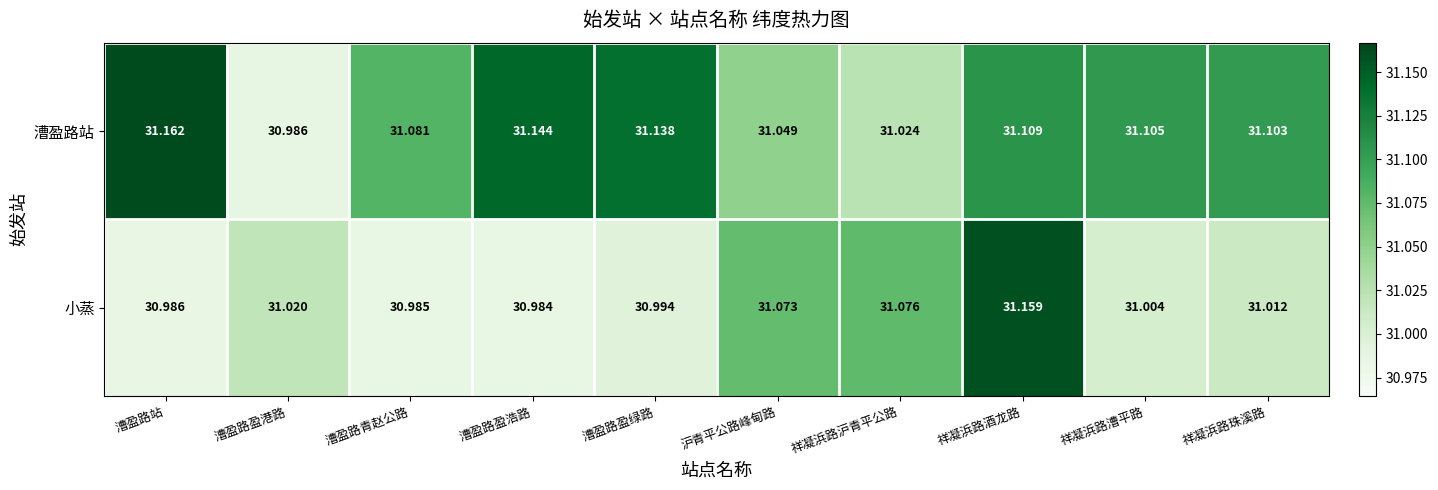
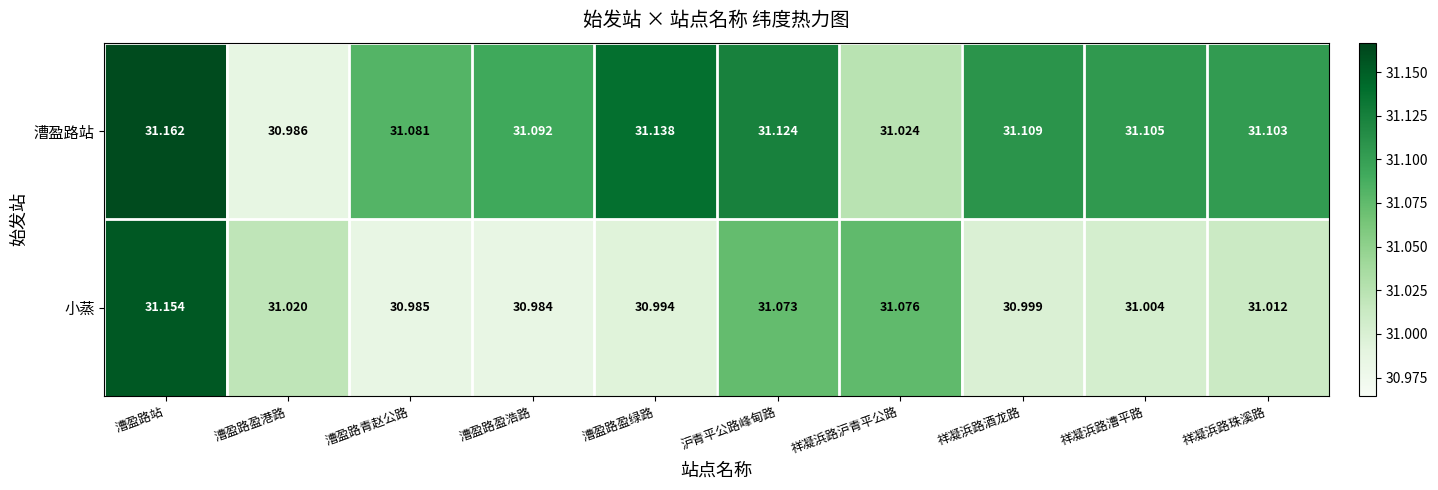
漕盈路站, 漕盈路盈浩路: 31.144 -> 31.092
漕盈路站, 沪青平公路峰甸路: 31.049 -> 31.124
小蒸, 漕盈路站: 30.986 -> 31.154
小蒸, 祥凝浜路酒龙路: 31.159 -> 30.999
